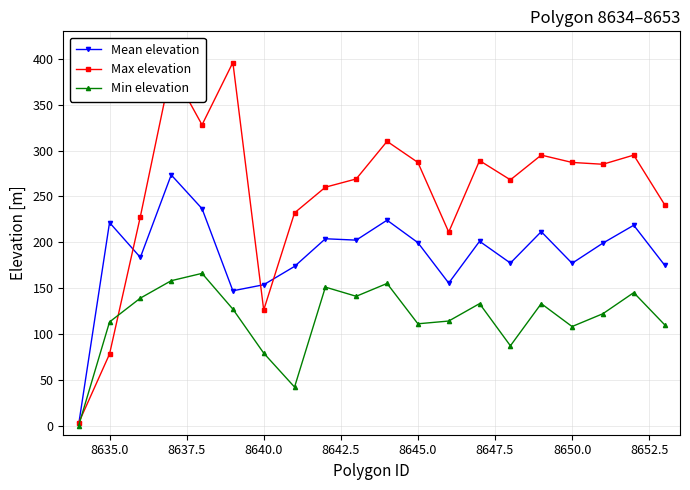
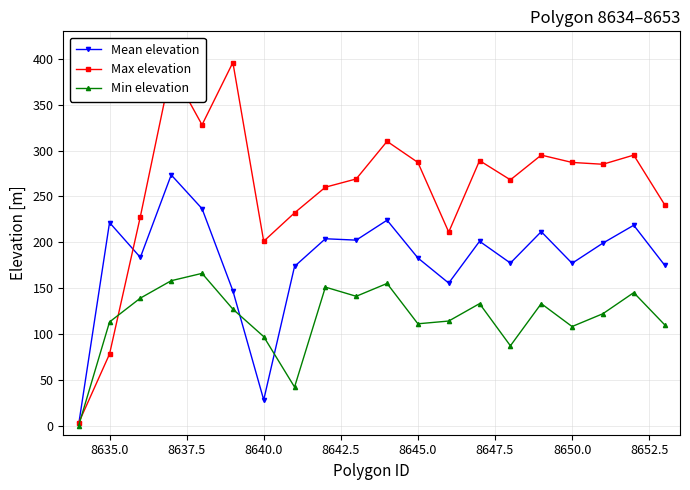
Mean elevation, 8640.0: 150 -> 30
Max elevation, 8640.0: 130 -> 200
Min elevation, 8640.0: 80 -> 100
Mean elevation, 8645.0: 200 -> 180
